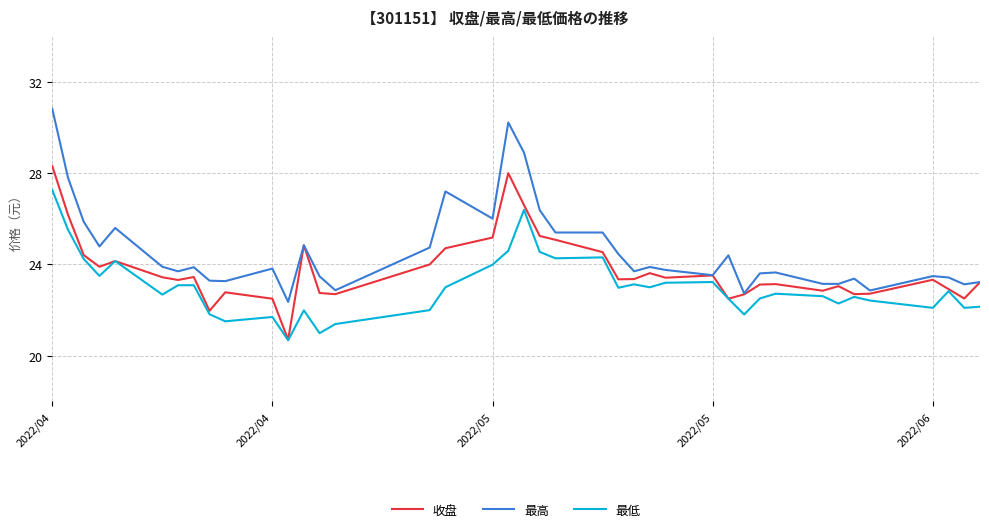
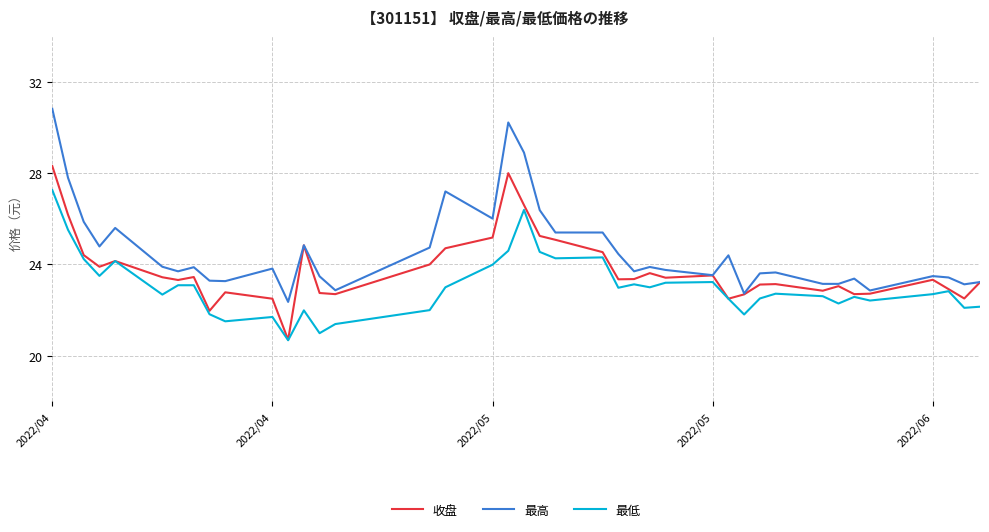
最低, 2022/06: 22.1 -> 22.7
